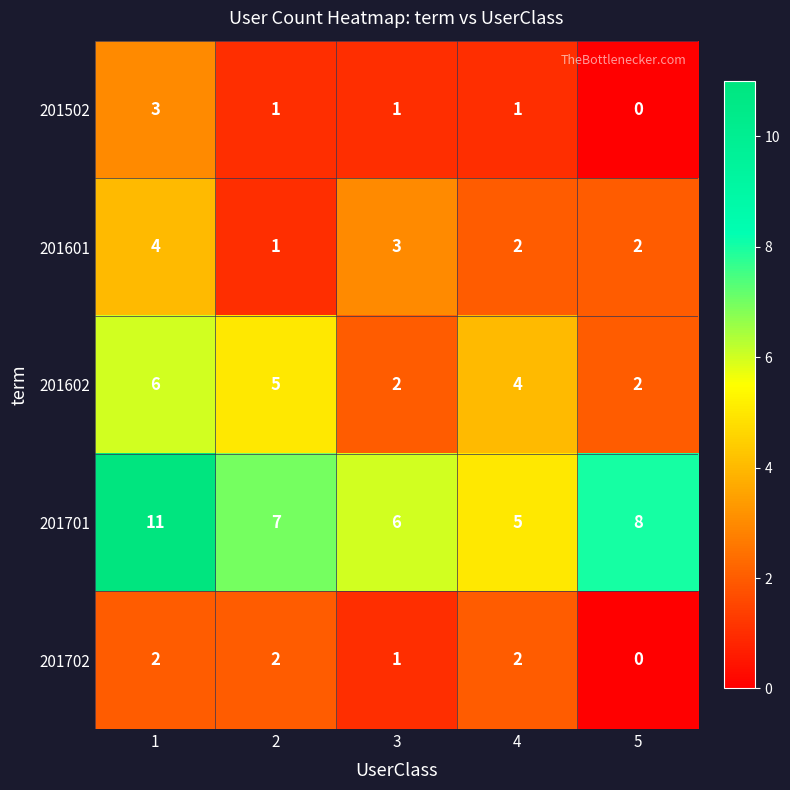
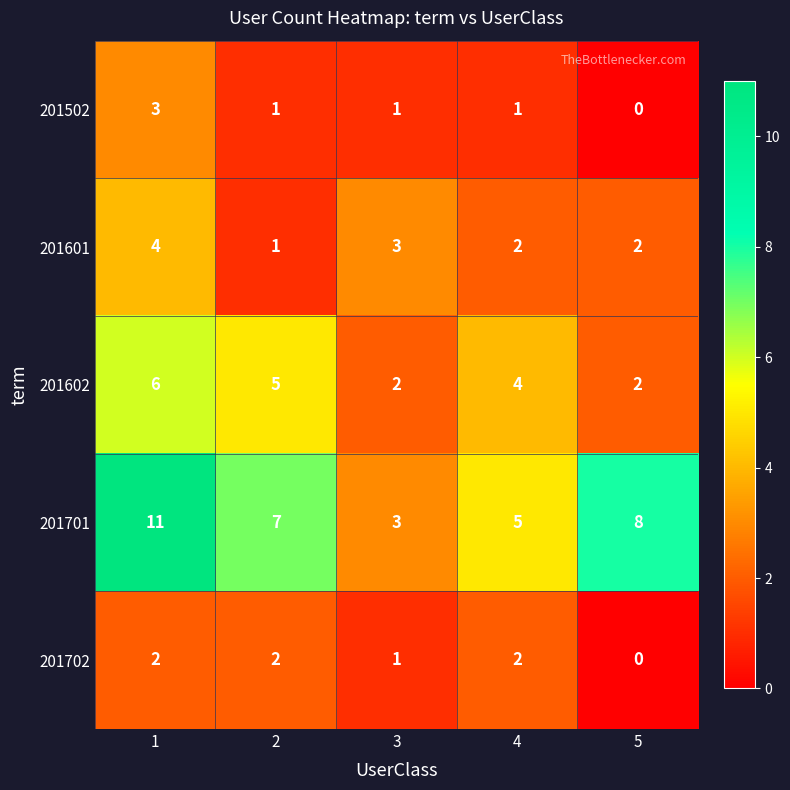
201701, 3: 6 -> 3
